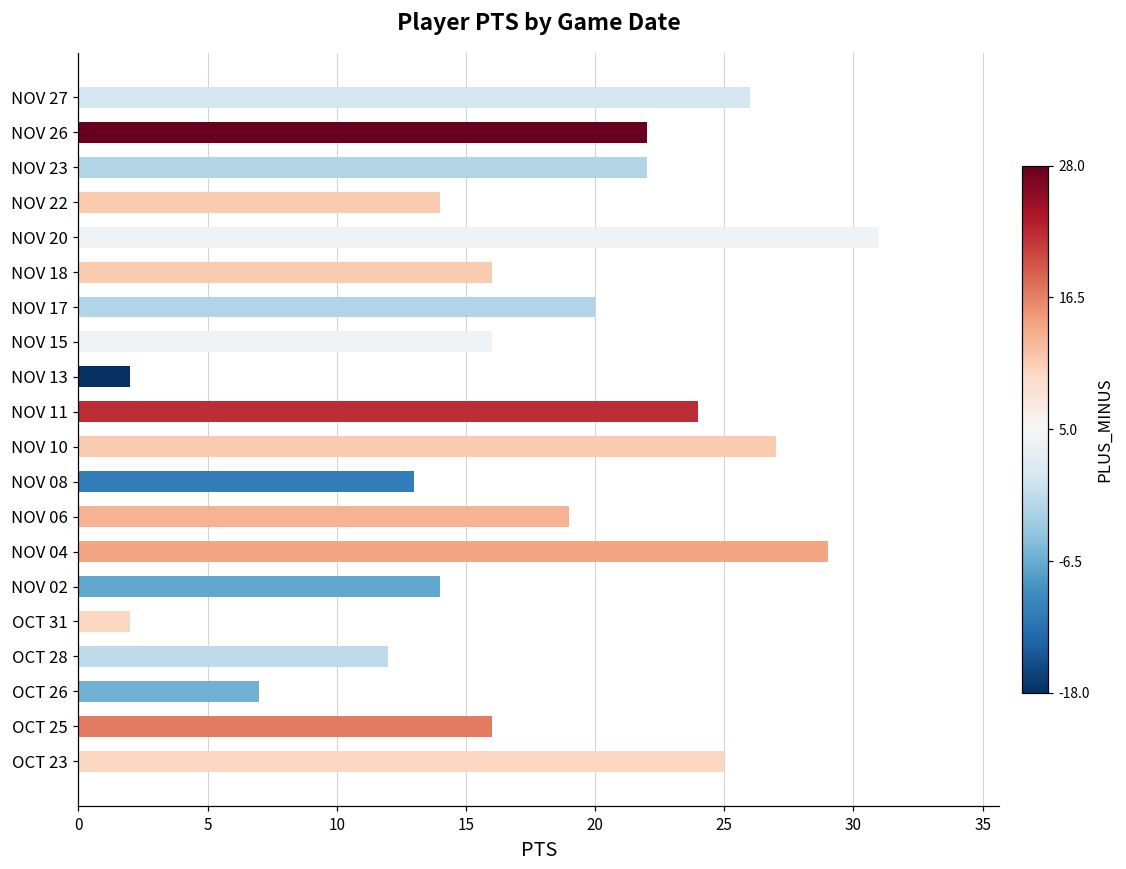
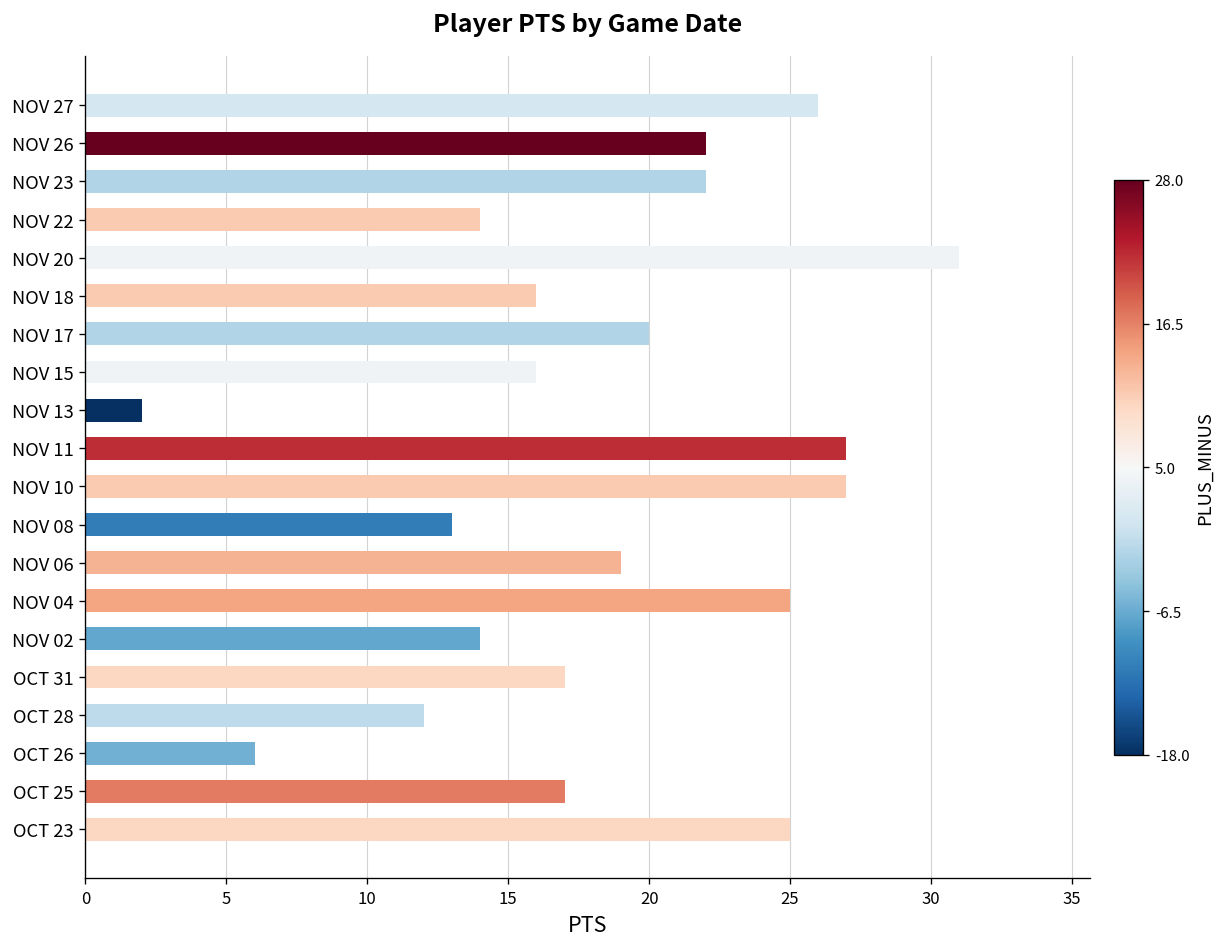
NOV 11: 24 -> 27
NOV 04: 29 -> 25
OCT 31: 2 -> 17
OCT 26: 7 -> 6
OCT 25: 16 -> 17
